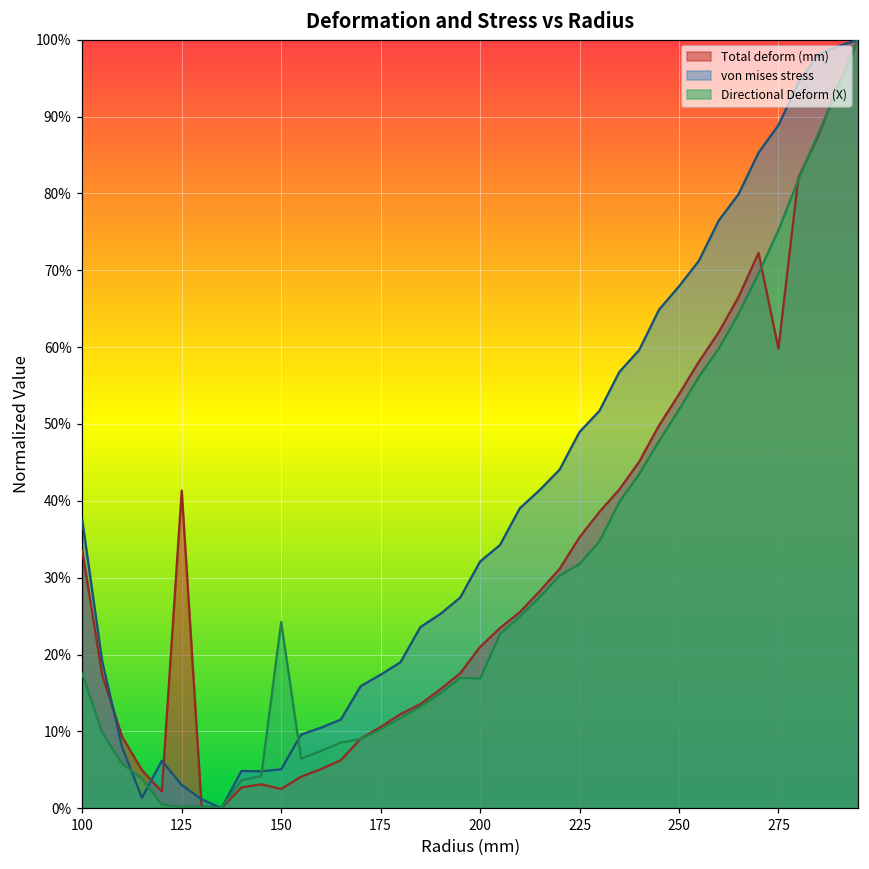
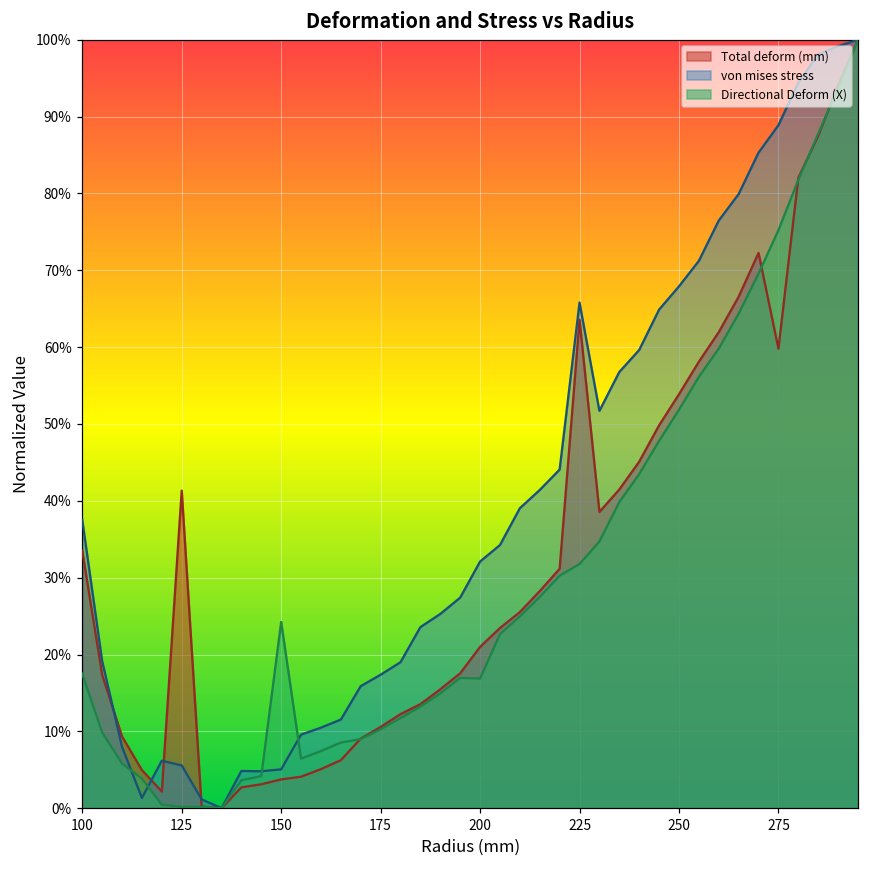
von mises stress, 125: 3% -> 6%
Total deform (mm), 150: 2% -> 4%
Total deform (mm), 225: 35% -> 64%
von mises stress, 225: 49% -> 66%
